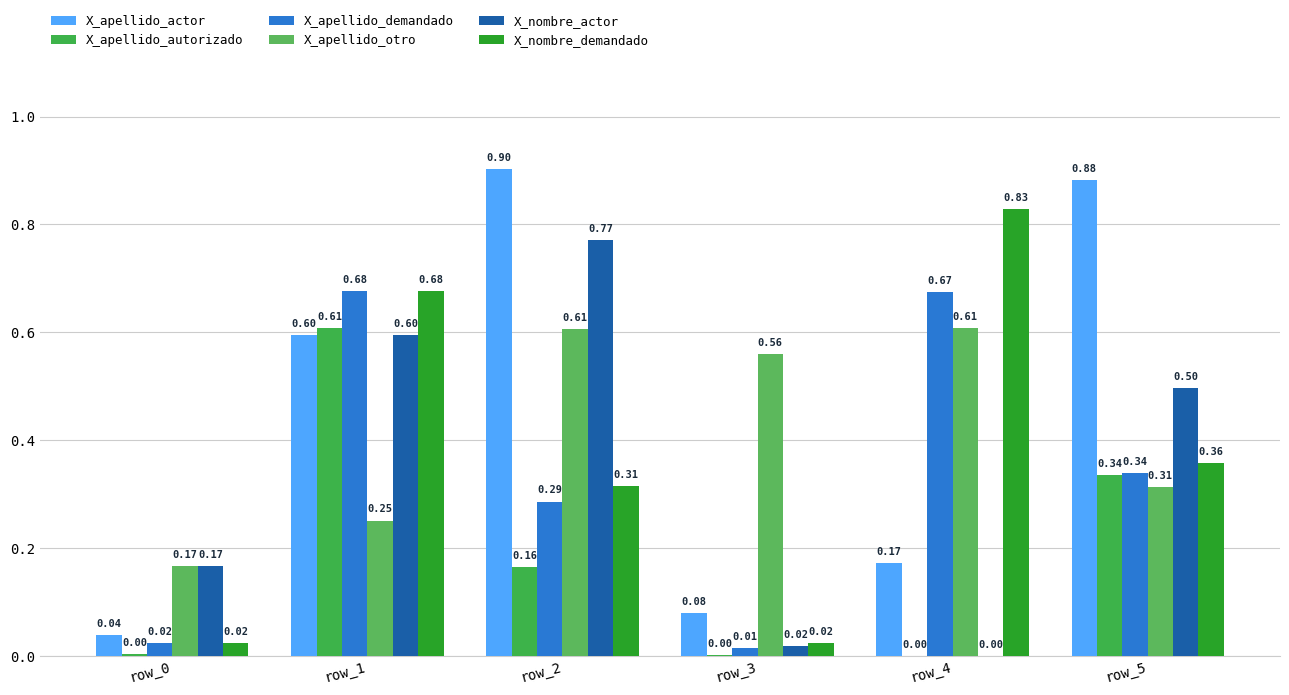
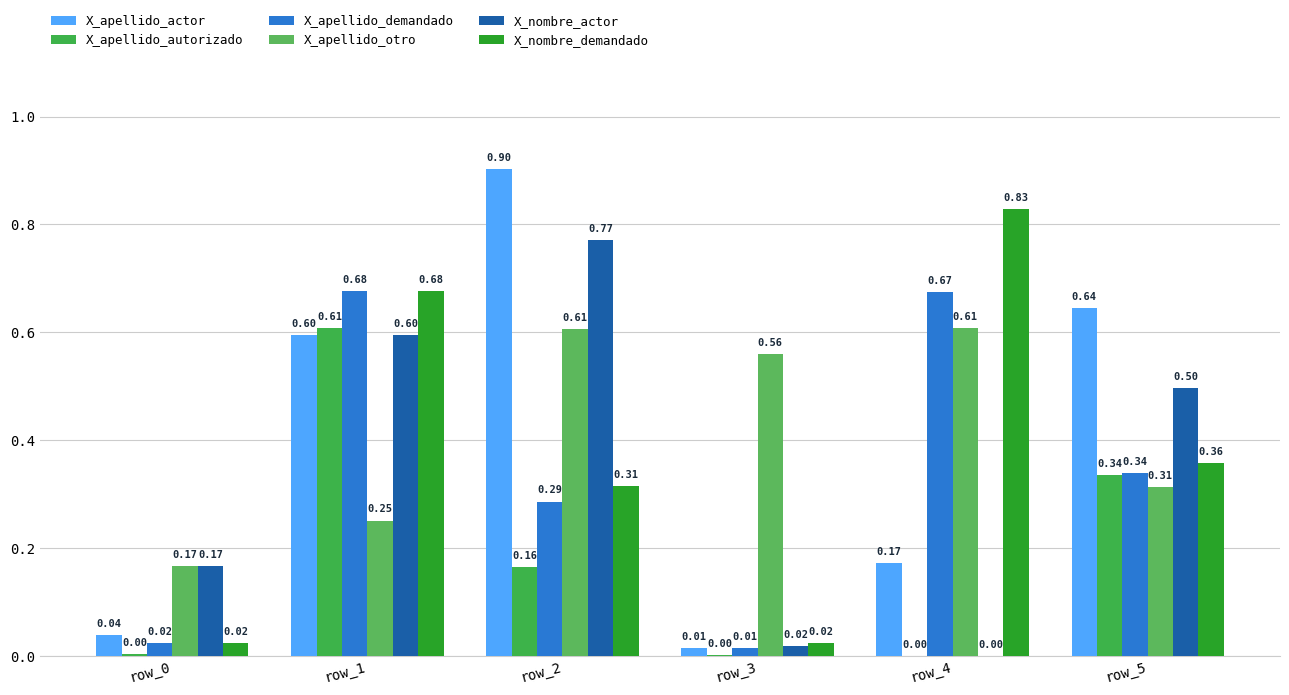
X_apellido_actor, row_3: 0.08 -> 0.01
X_apellido_actor, row_5: 0.88 -> 0.64
